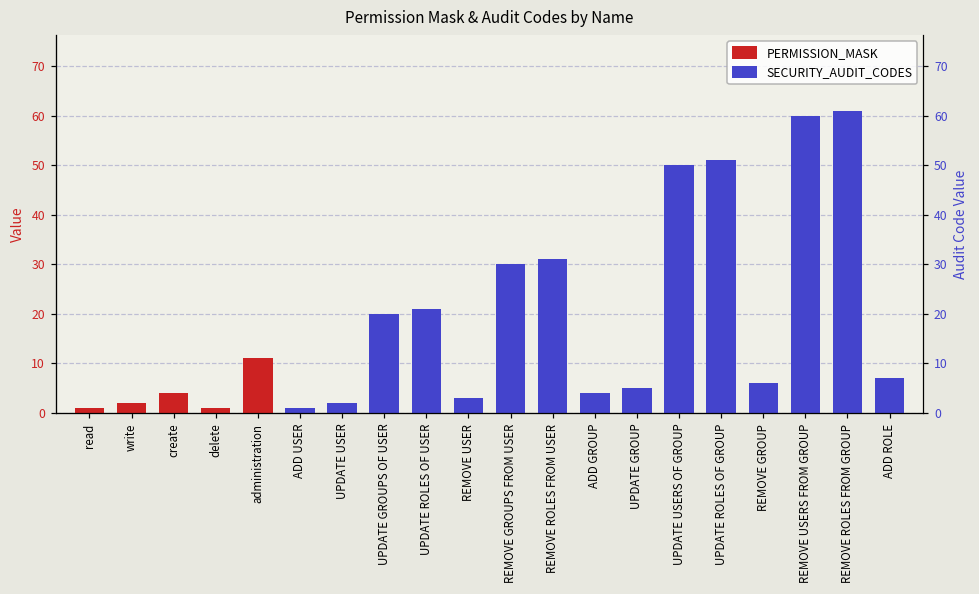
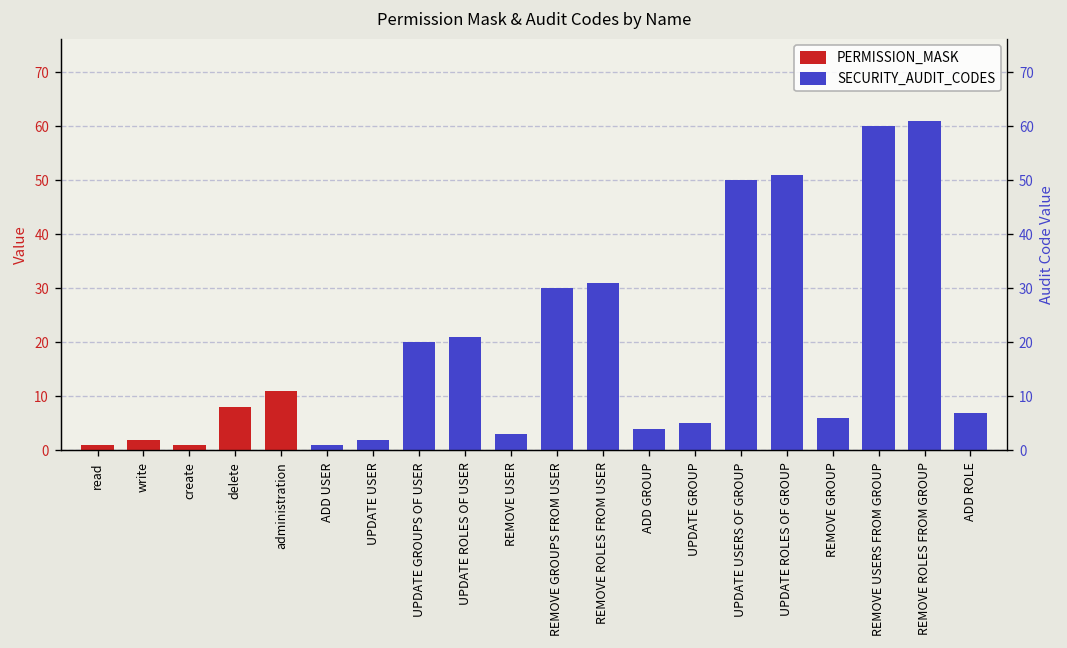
PERMISSION_MASK, create: 4 -> 1
PERMISSION_MASK, delete: 1 -> 8
